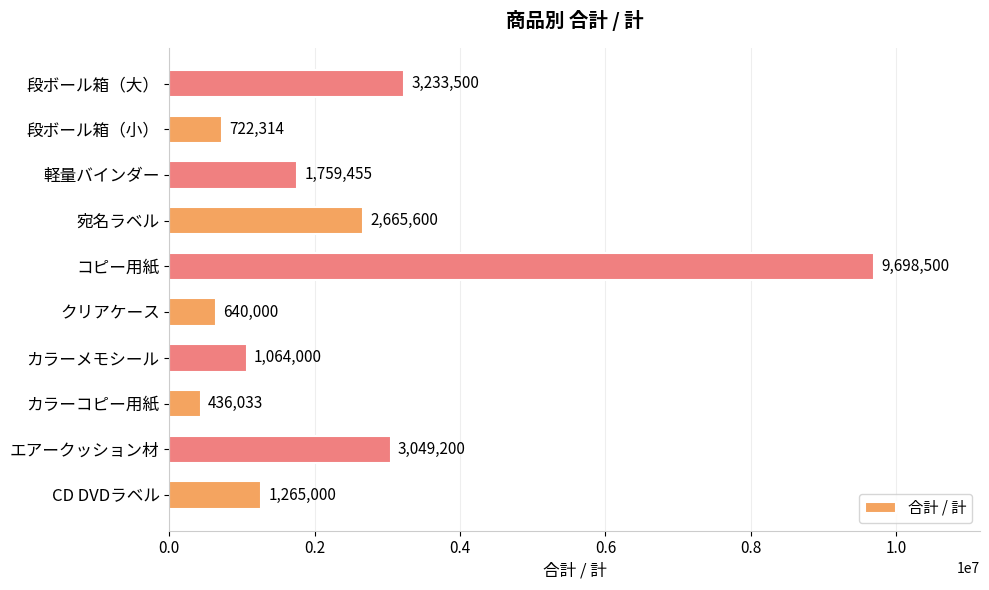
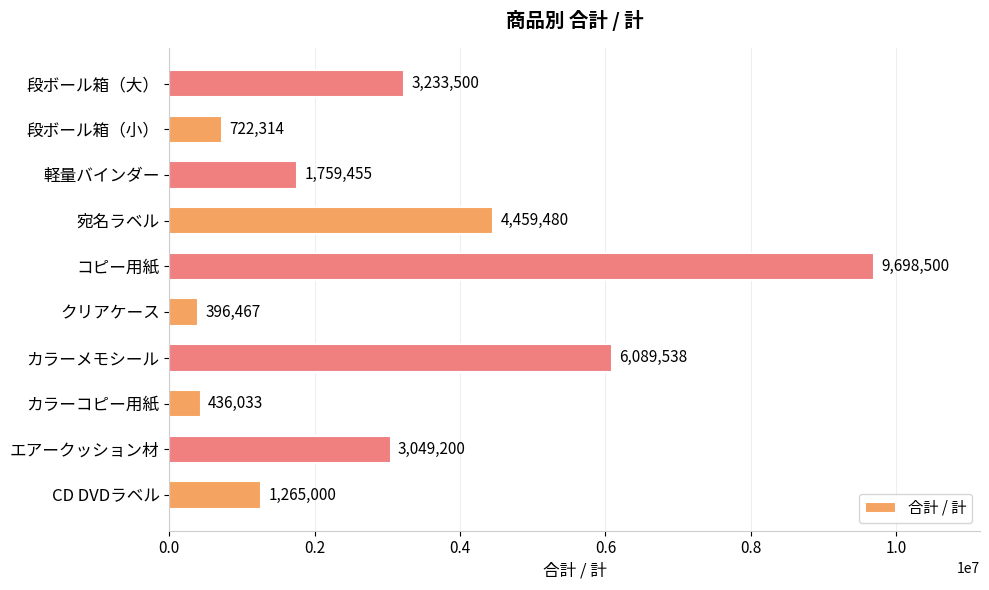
宛名ラベル: 2,665,600 -> 4,459,480
クリアケース: 640,000 -> 396,467
カラーメモシール: 1,064,000 -> 6,089,538
